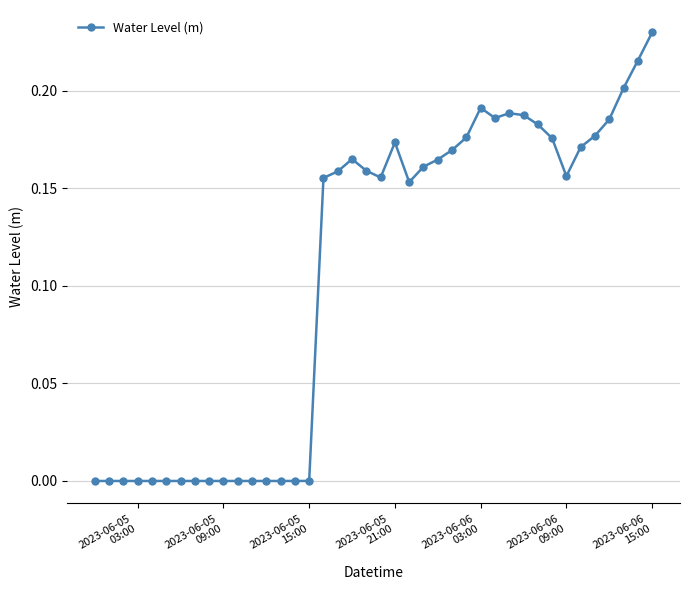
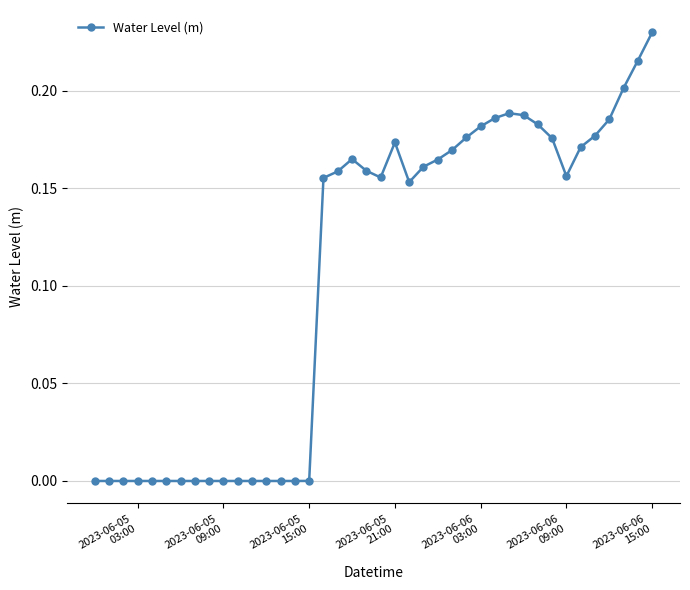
2023-06-06 03:00: 0.191 -> 0.182
